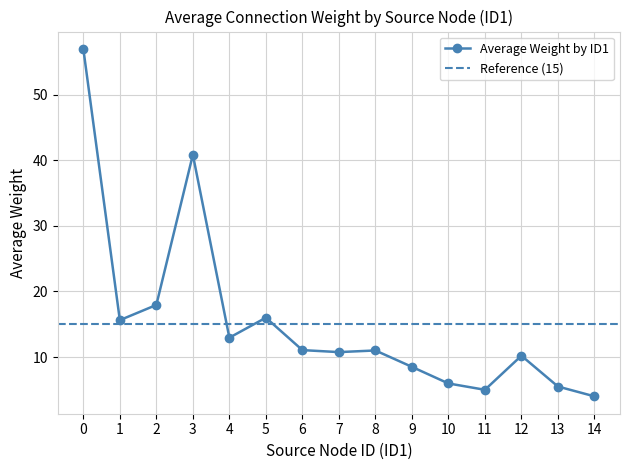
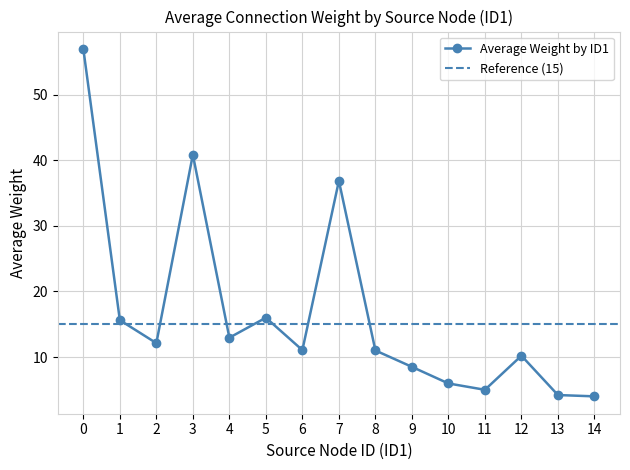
2: 18 -> 12
7: 11 -> 37
13: 6 -> 4
